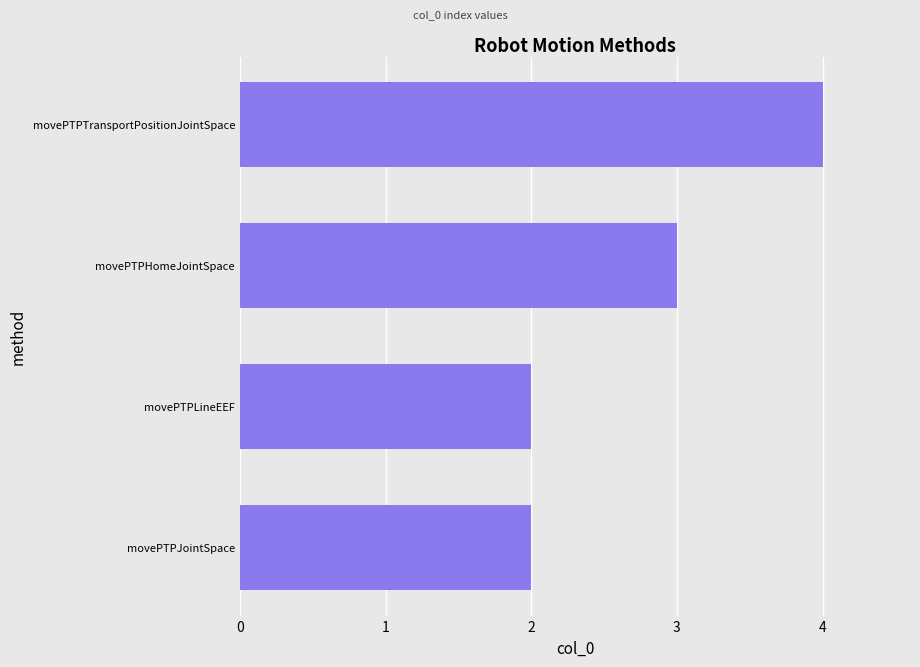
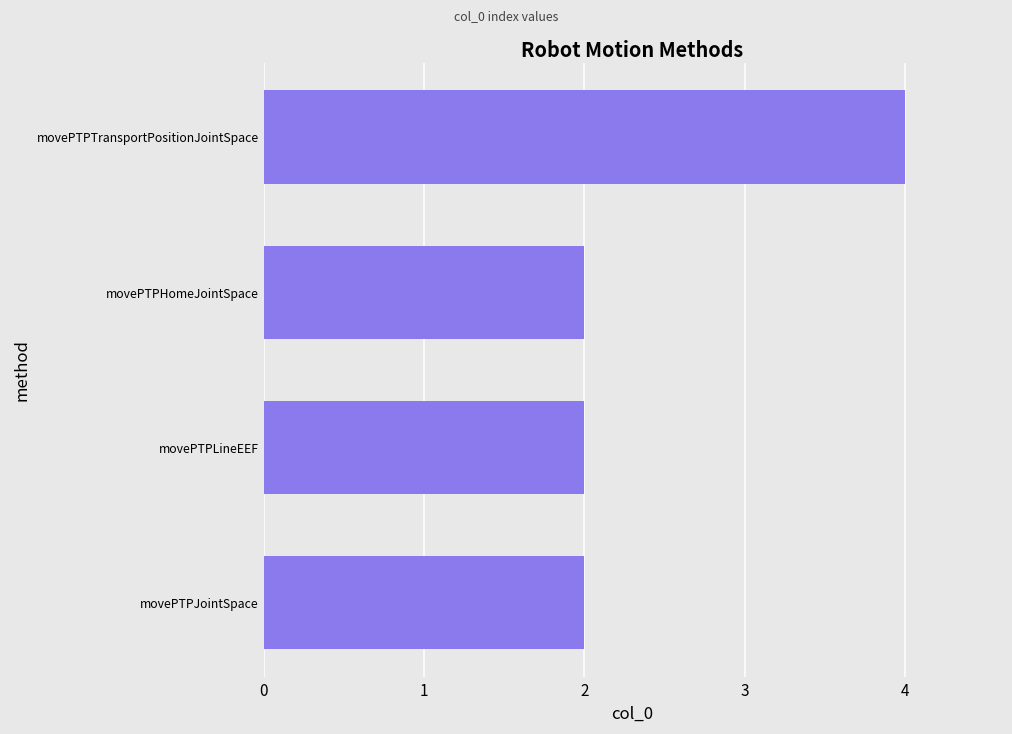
movePTPHomeJointSpace: 3 -> 2
